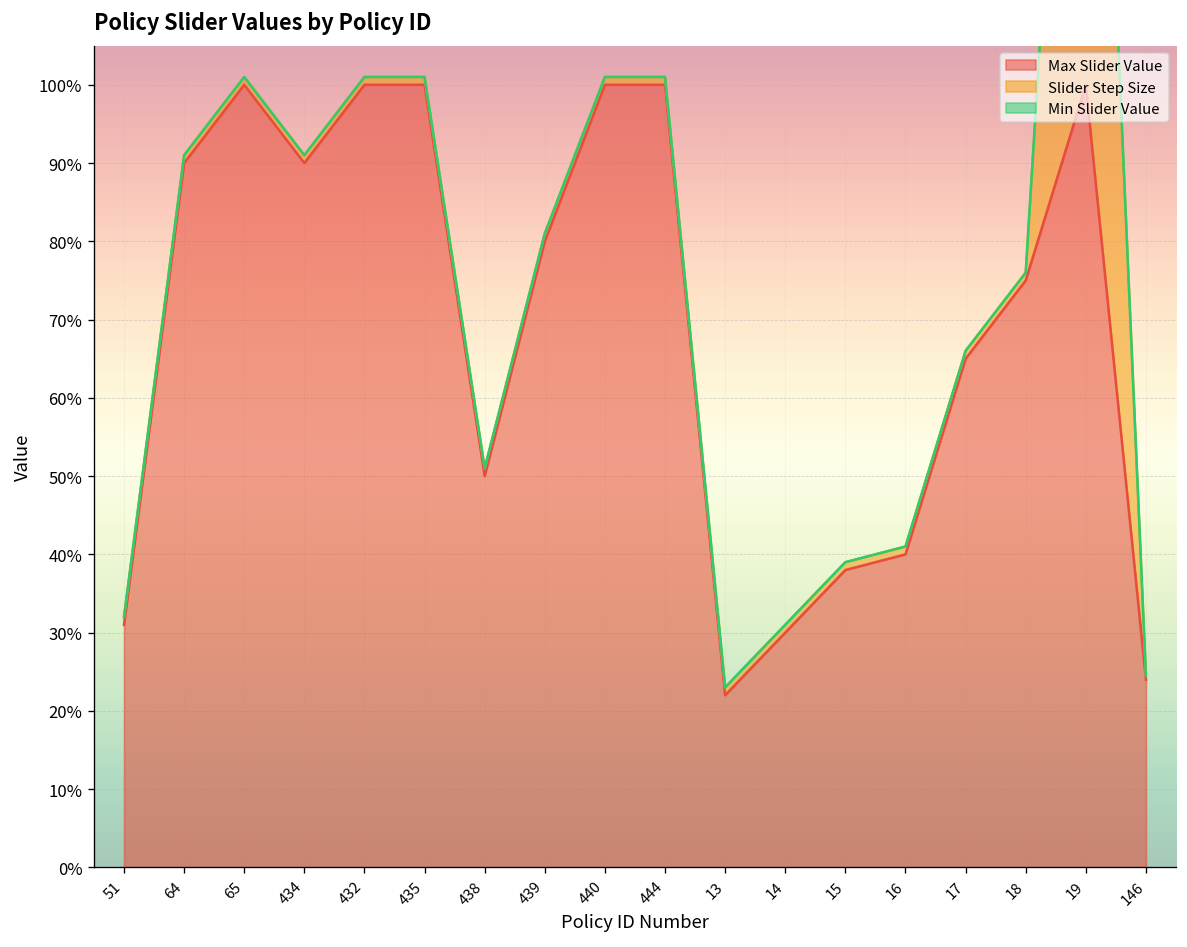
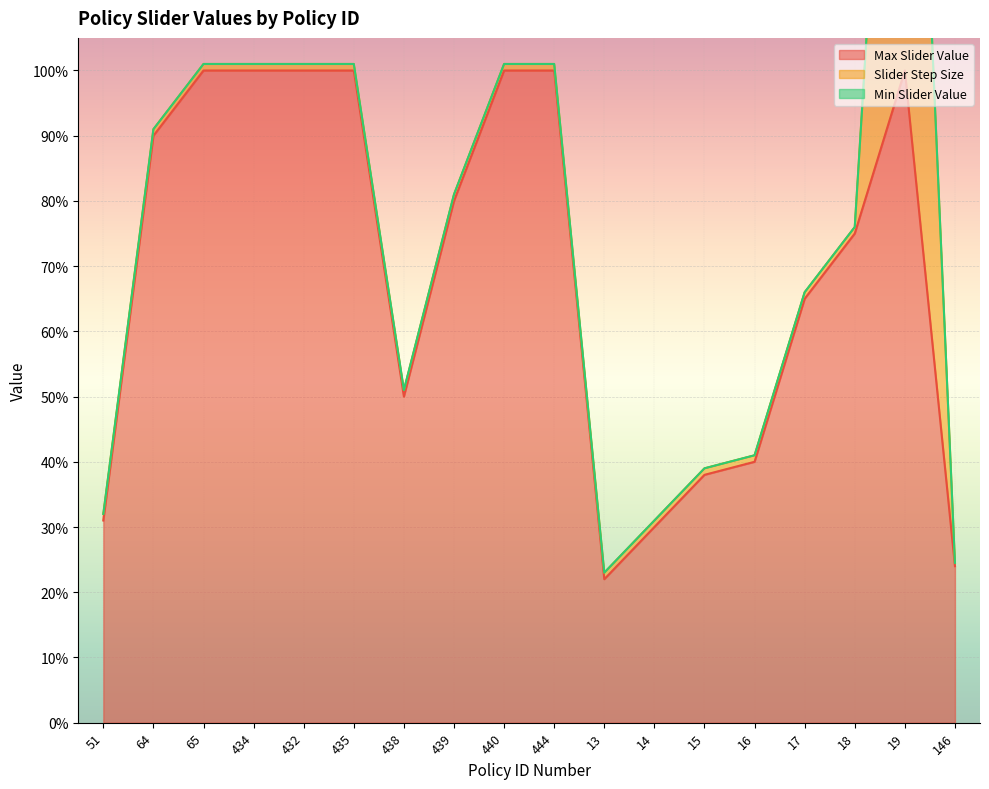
Max Slider Value, 434: 90% -> 100%
